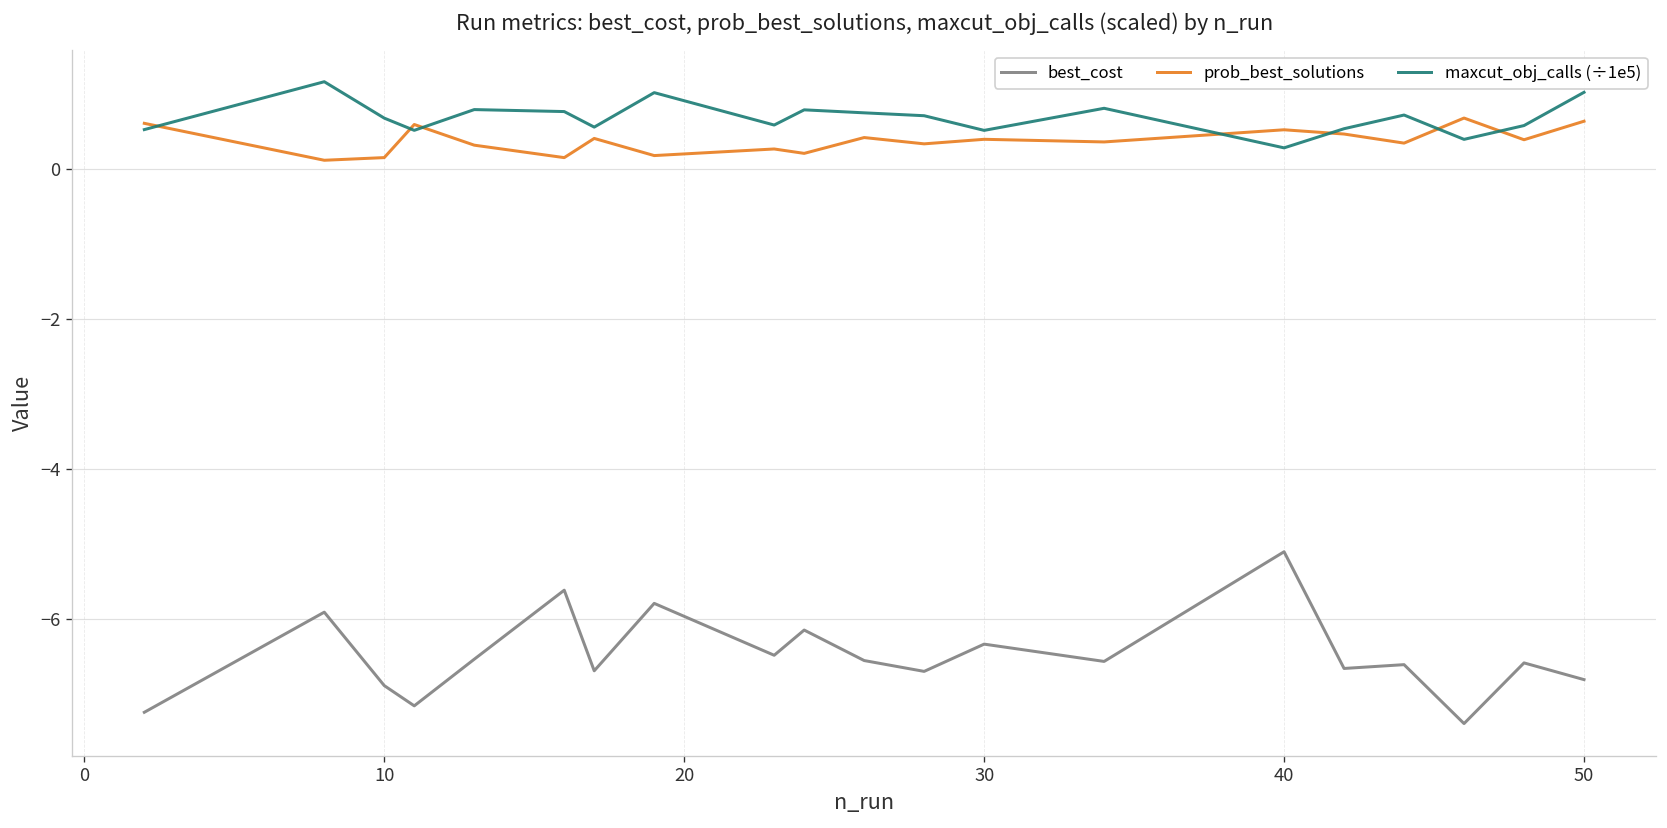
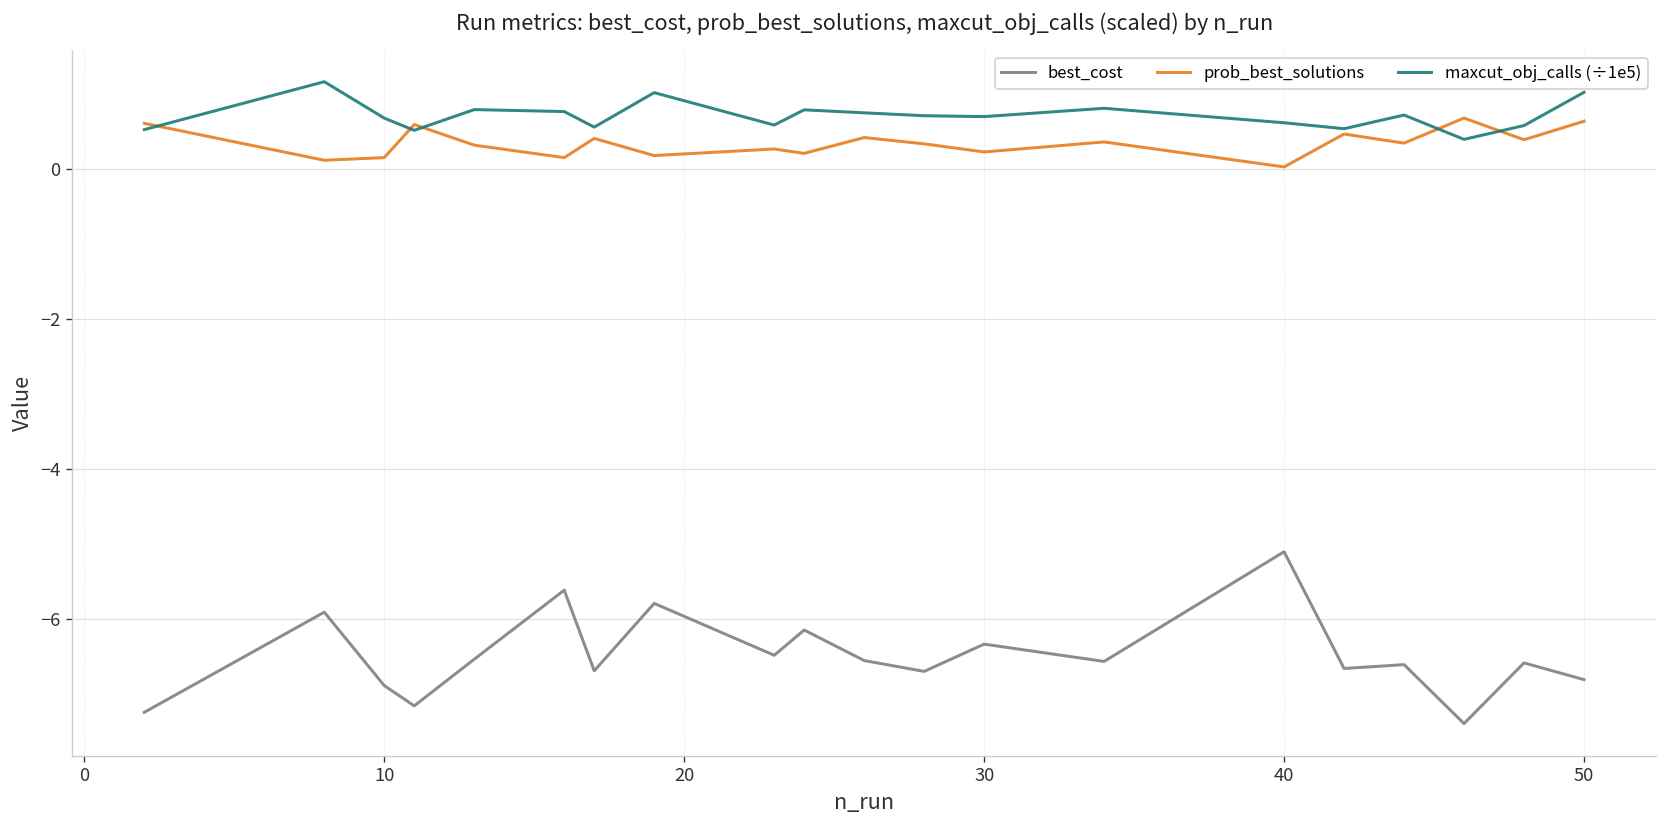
prob_best_solutions, 30: 0.4 -> 0.2
maxcut_obj_calls (÷1e5), 30: 0.5 -> 0.7
prob_best_solutions, 40: 0.5 -> 0.0
maxcut_obj_calls (÷1e5), 40: 0.3 -> 0.6
